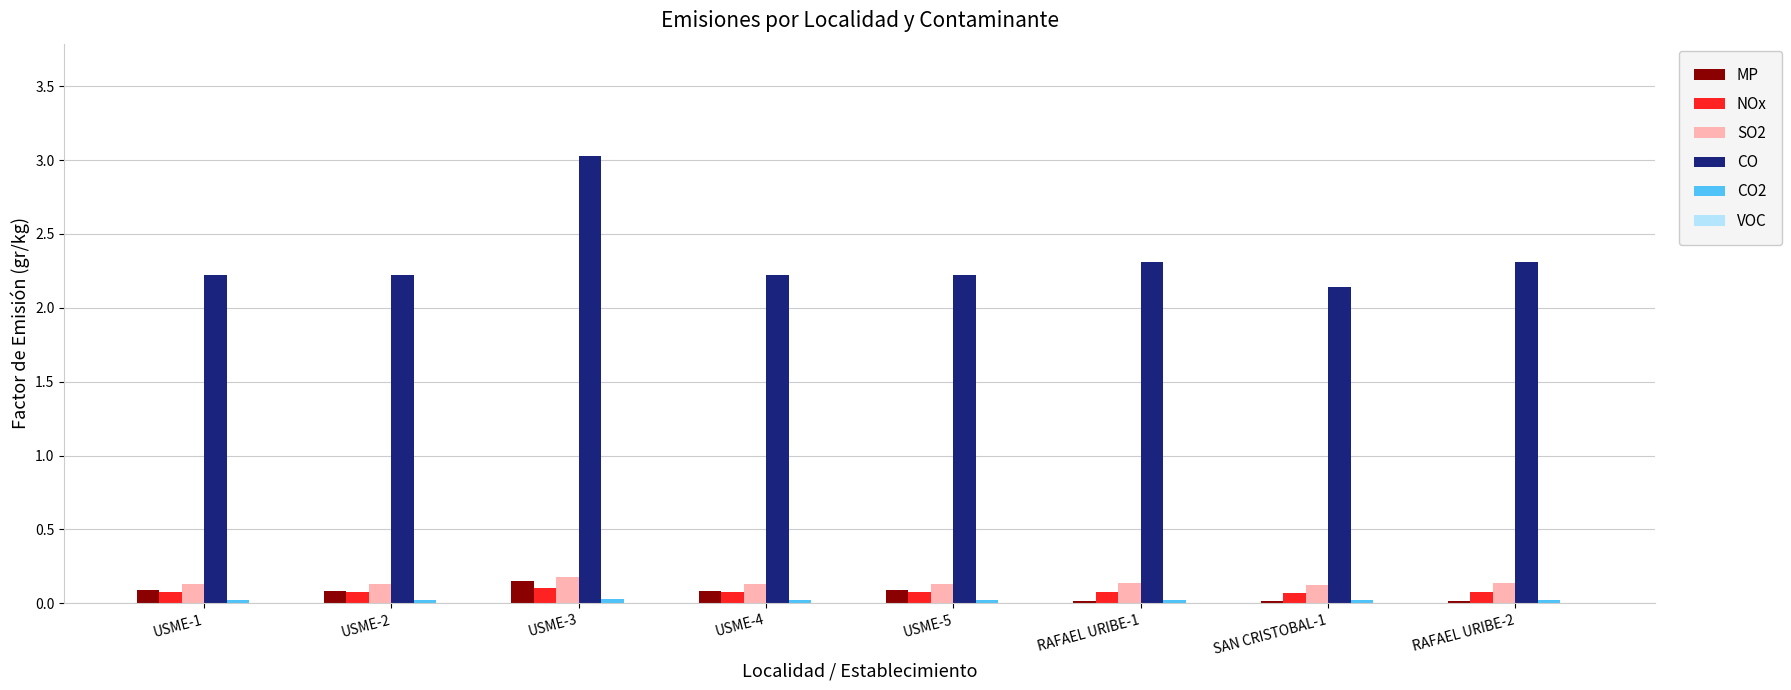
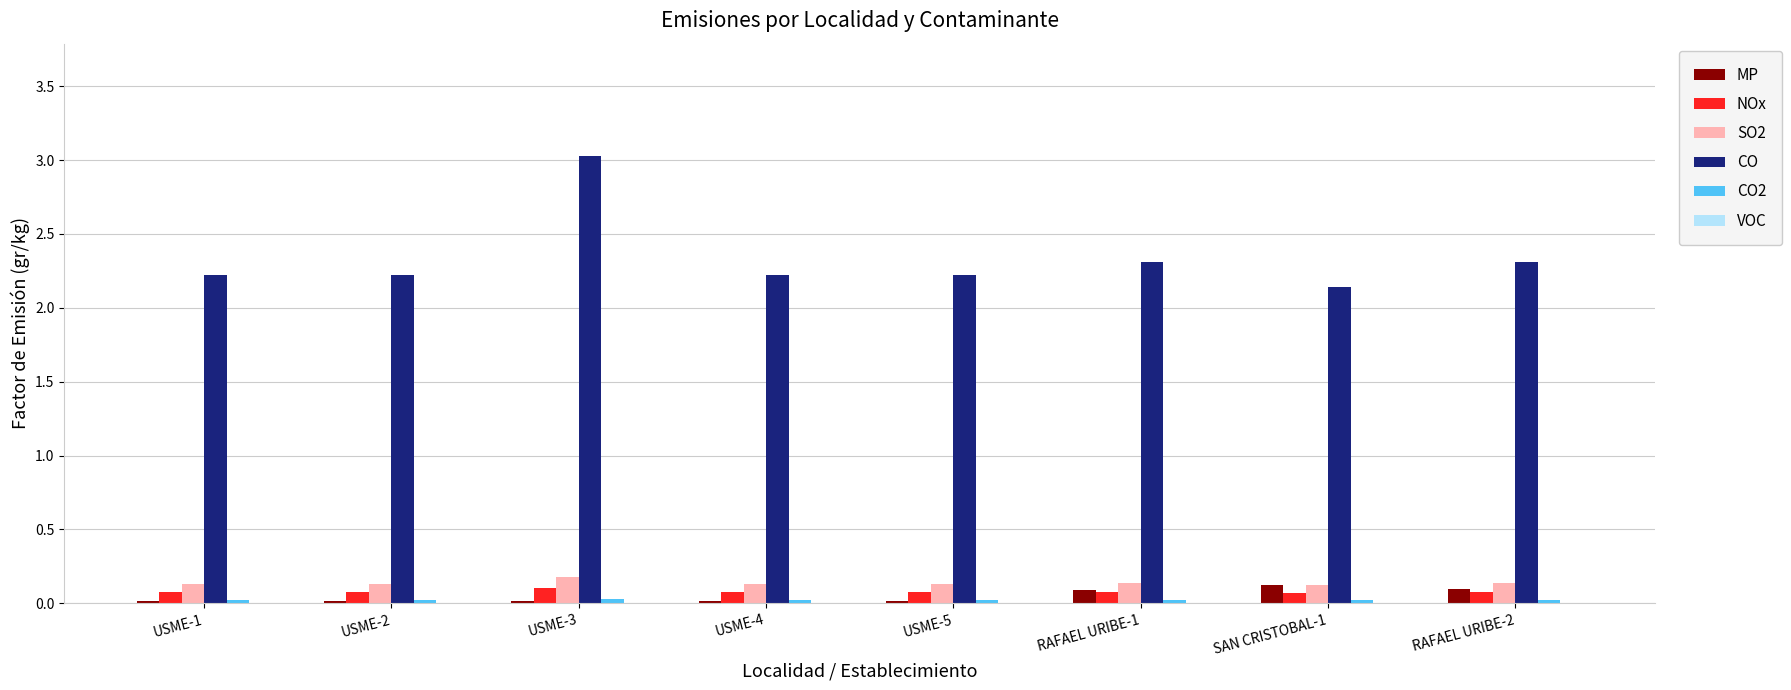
MP, USME-1: 0.09 -> 0.01
MP, USME-2: 0.08 -> 0.01
MP, USME-3: 0.15 -> 0.02
MP, USME-4: 0.08 -> 0.01
MP, USME-5: 0.09 -> 0.01
MP, RAFAEL URIBE-1: 0.01 -> 0.09
MP, SAN CRISTOBAL-1: 0.01 -> 0.12
MP, RAFAEL URIBE-2: 0.01 -> 0.10
